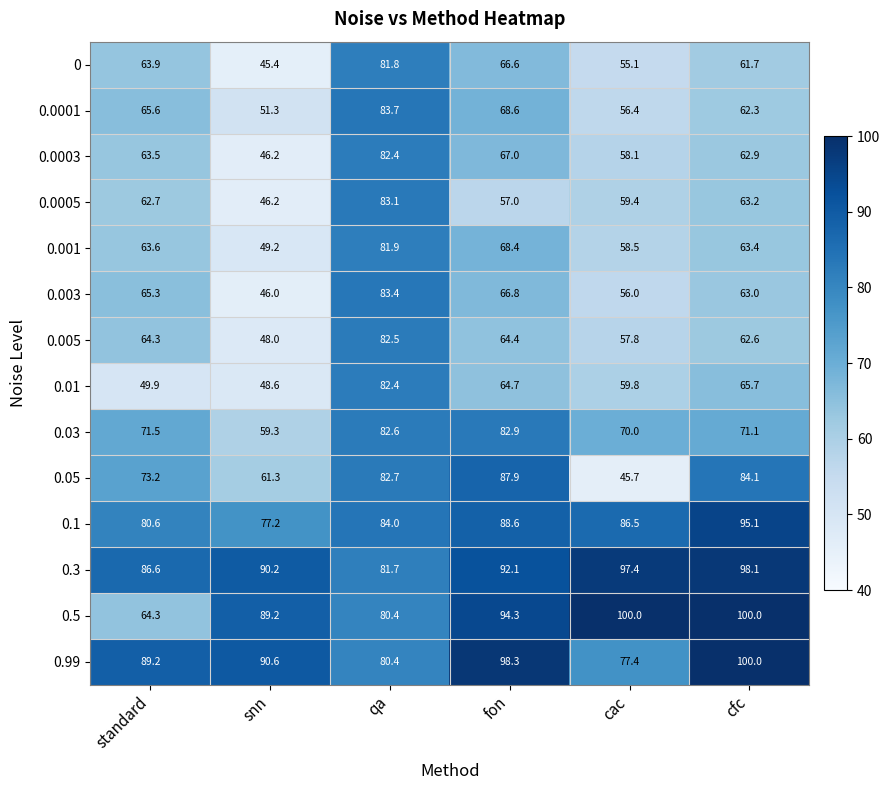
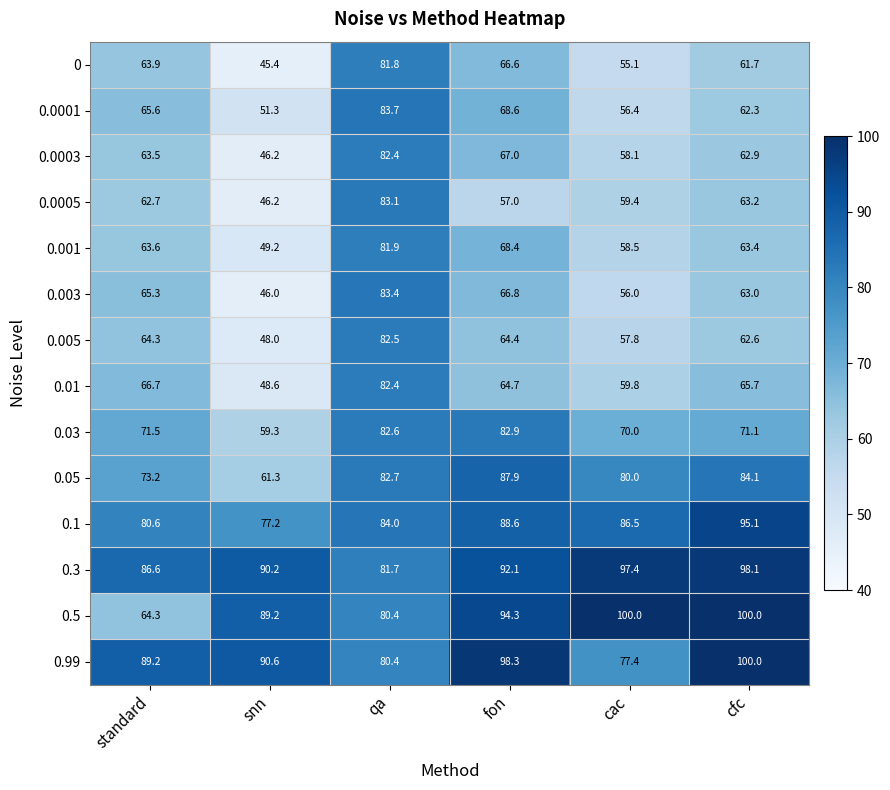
0.01, standard: 49.9 -> 66.7
0.05, cac: 45.7 -> 80.0
